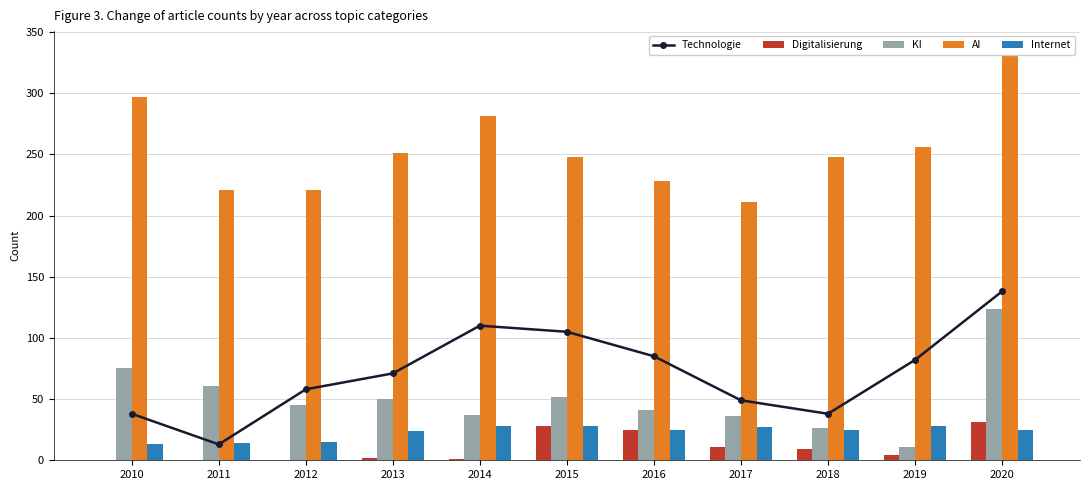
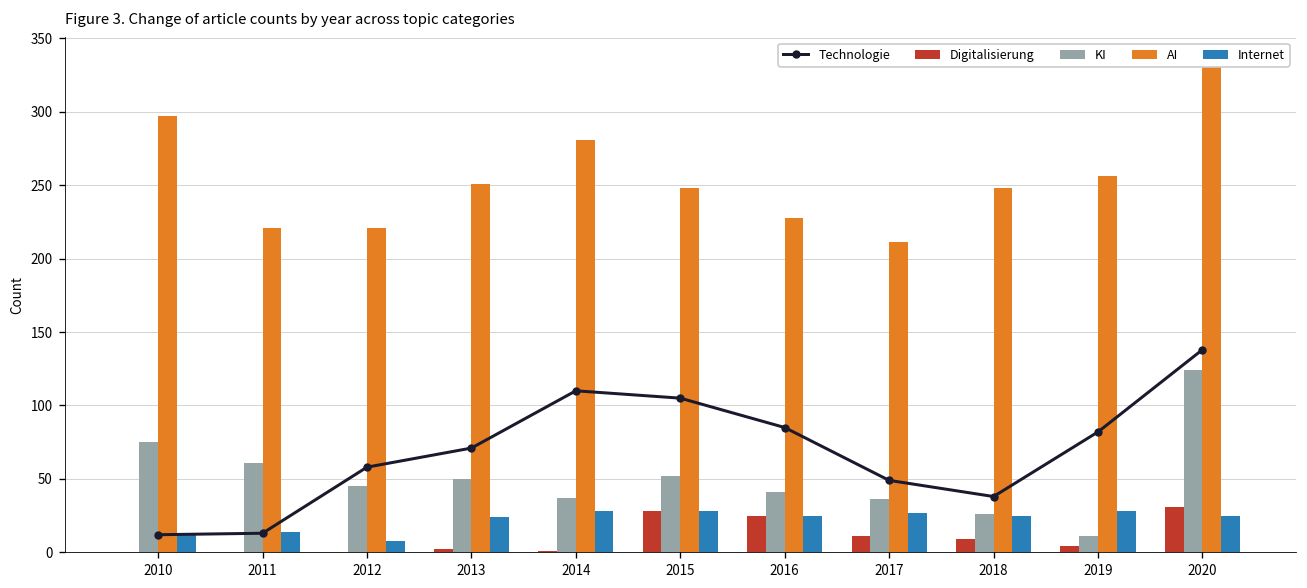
Technologie, 2010: 38 -> 12
Internet, 2012: 15 -> 8
